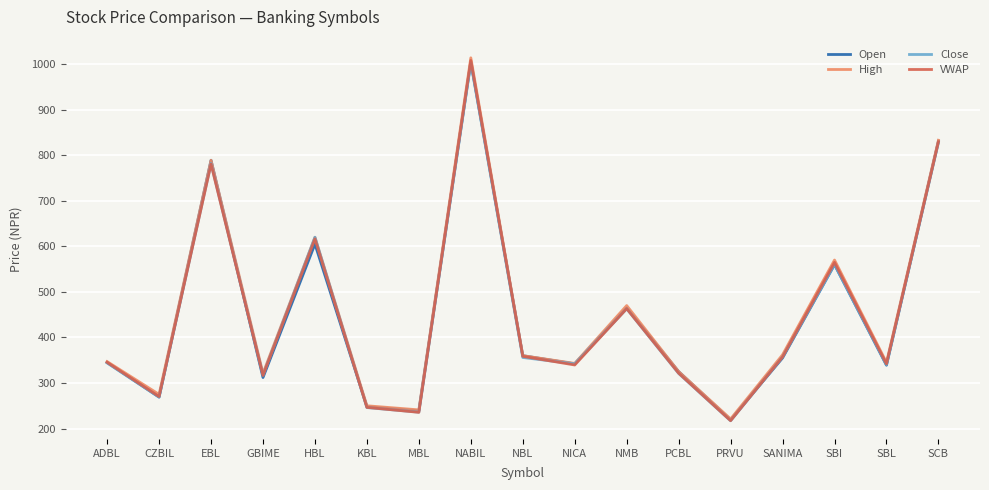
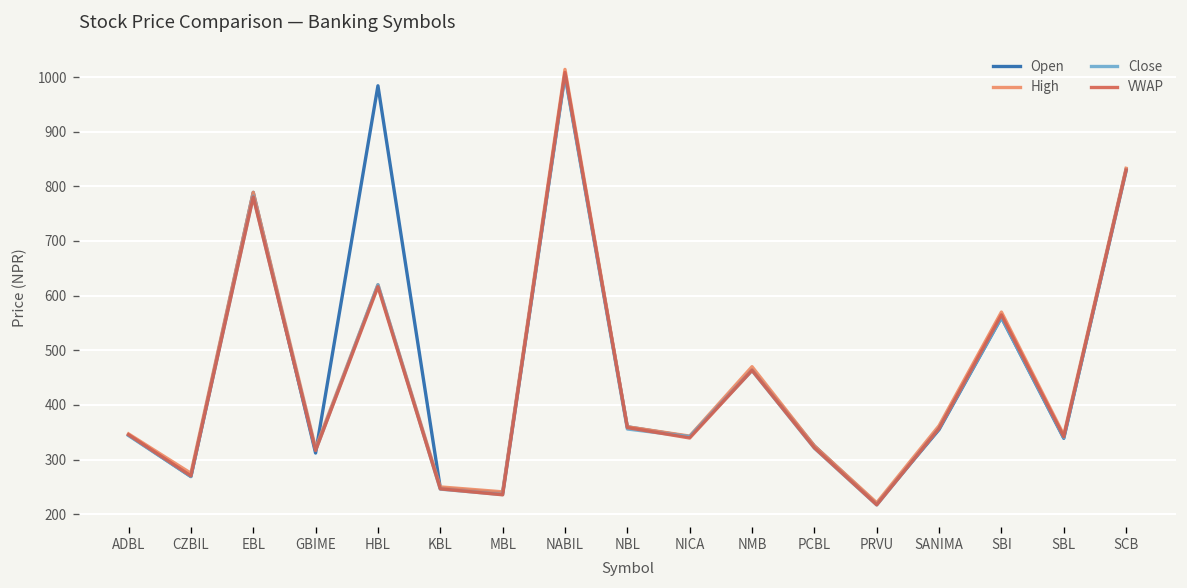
Open, HBL: 610 -> 980
